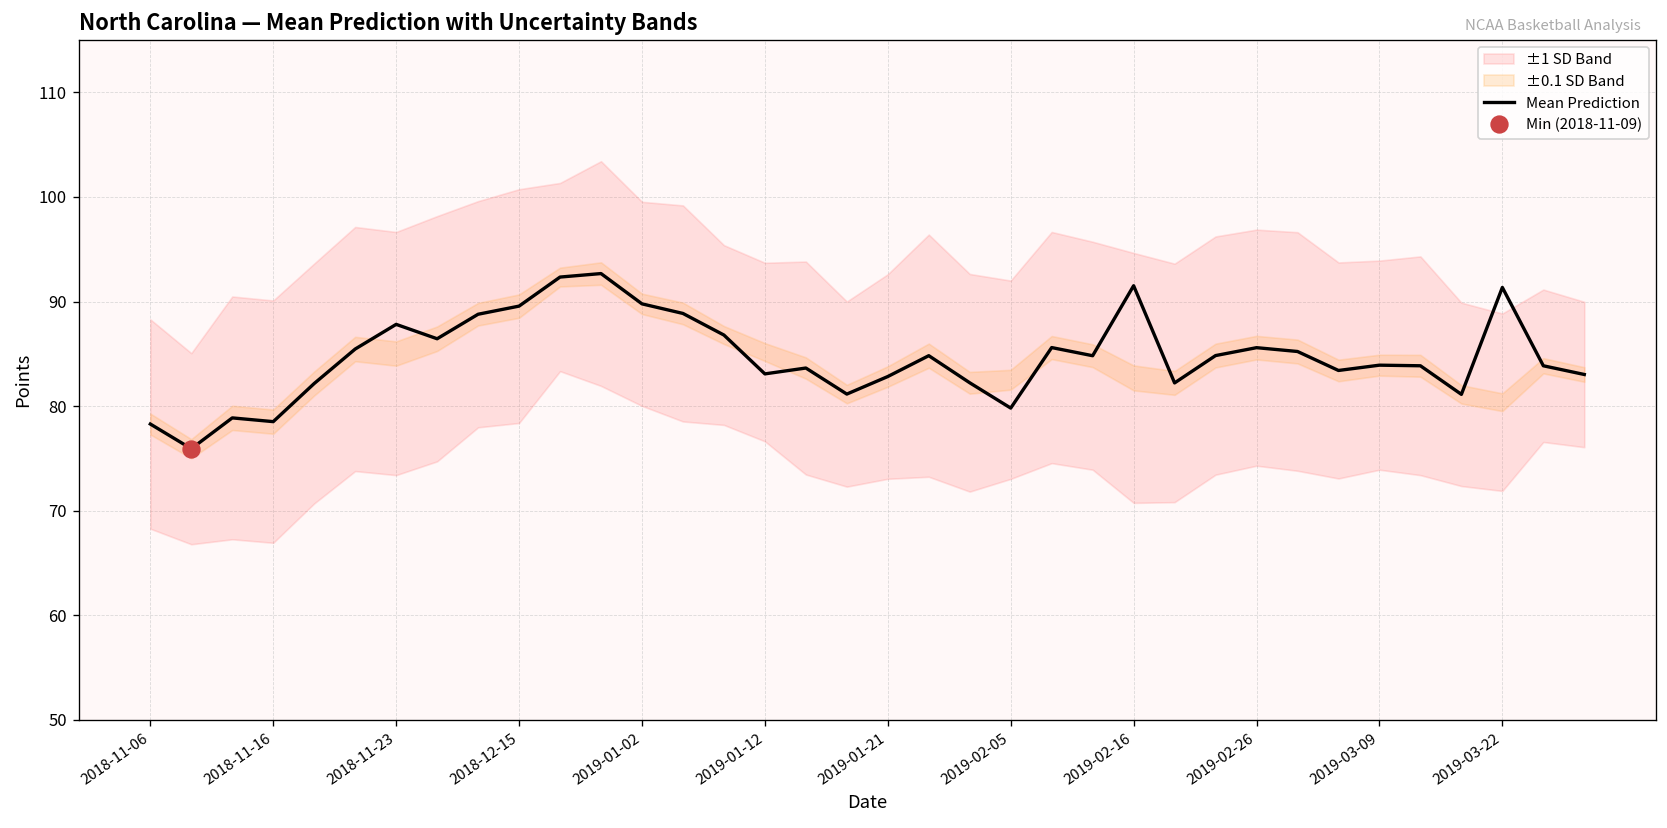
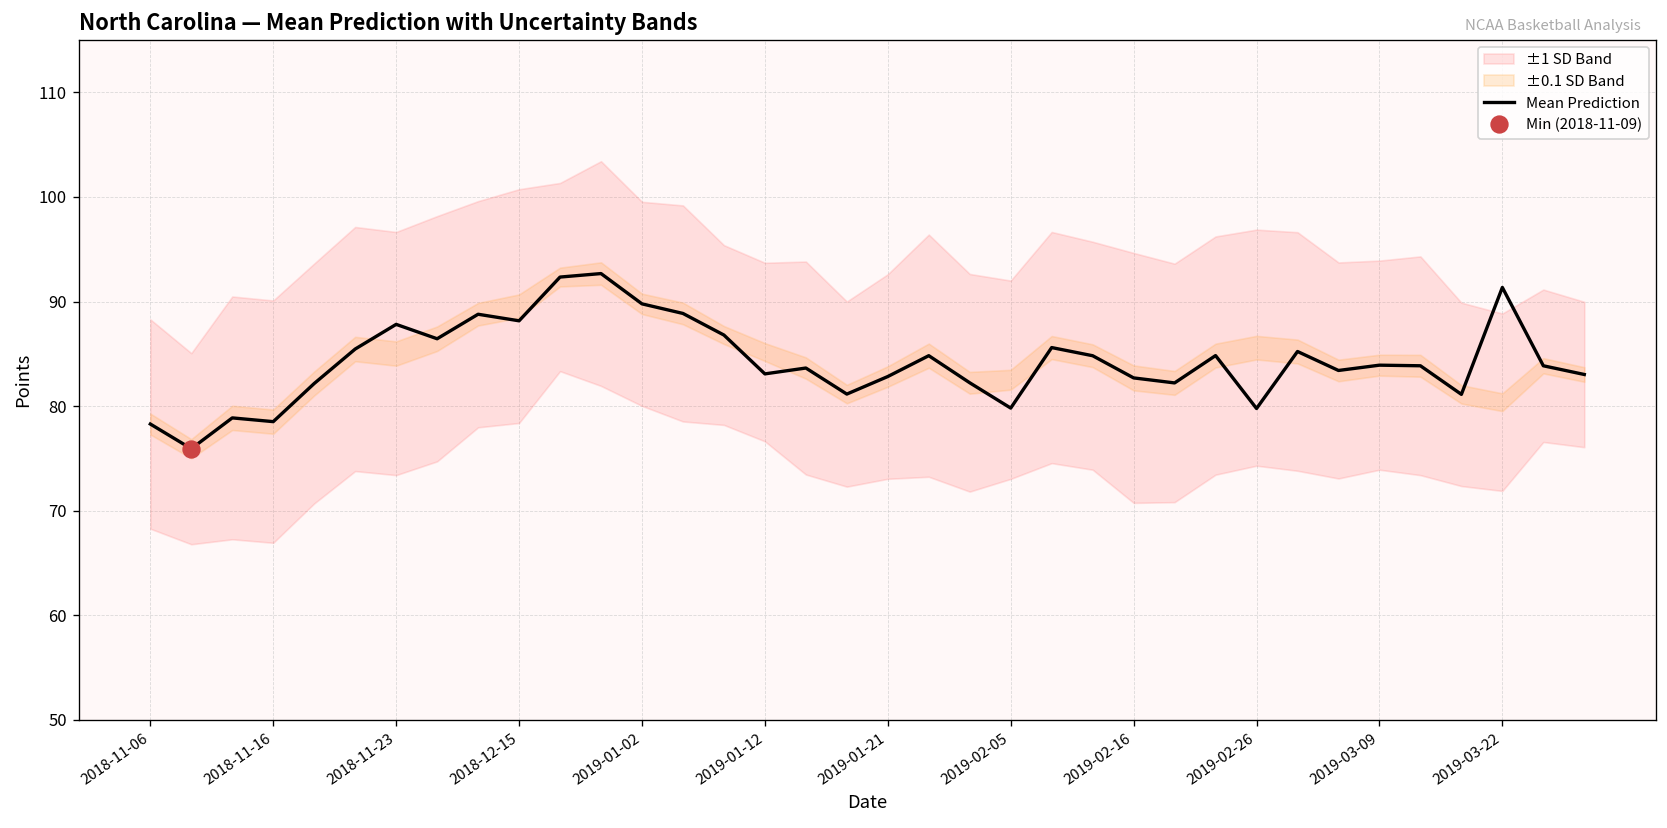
Mean Prediction, 2018-12-15: 90 -> 88
Mean Prediction, 2019-02-16: 92 -> 83
Mean Prediction, 2019-02-26: 86 -> 80
